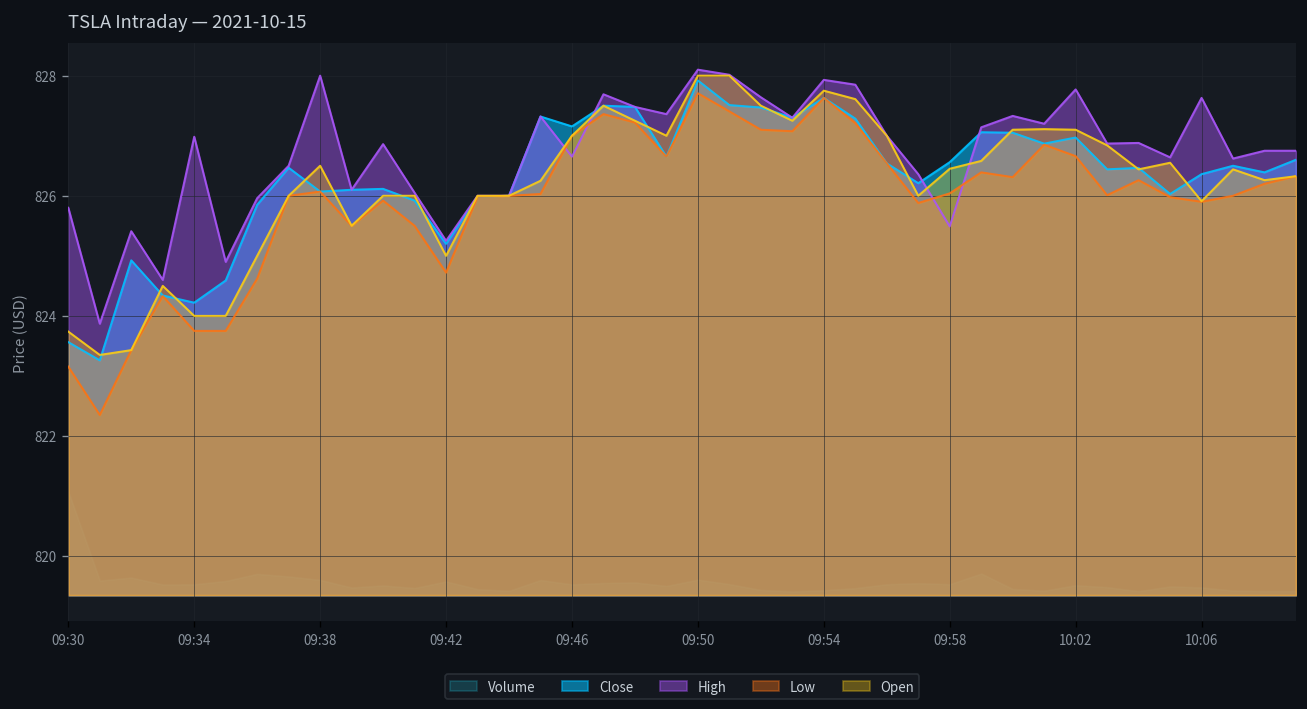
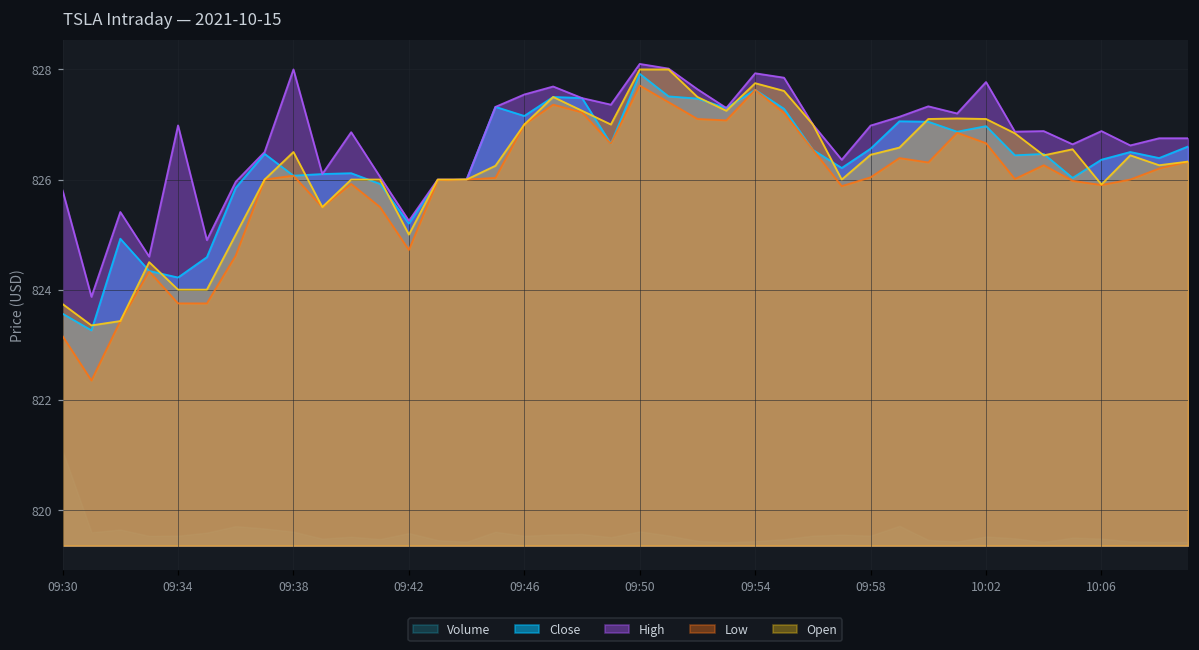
High, 09:46: 826.7 -> 827.5
High, 09:58: 825.5 -> 827.0
High, 10:06: 827.6 -> 826.9
